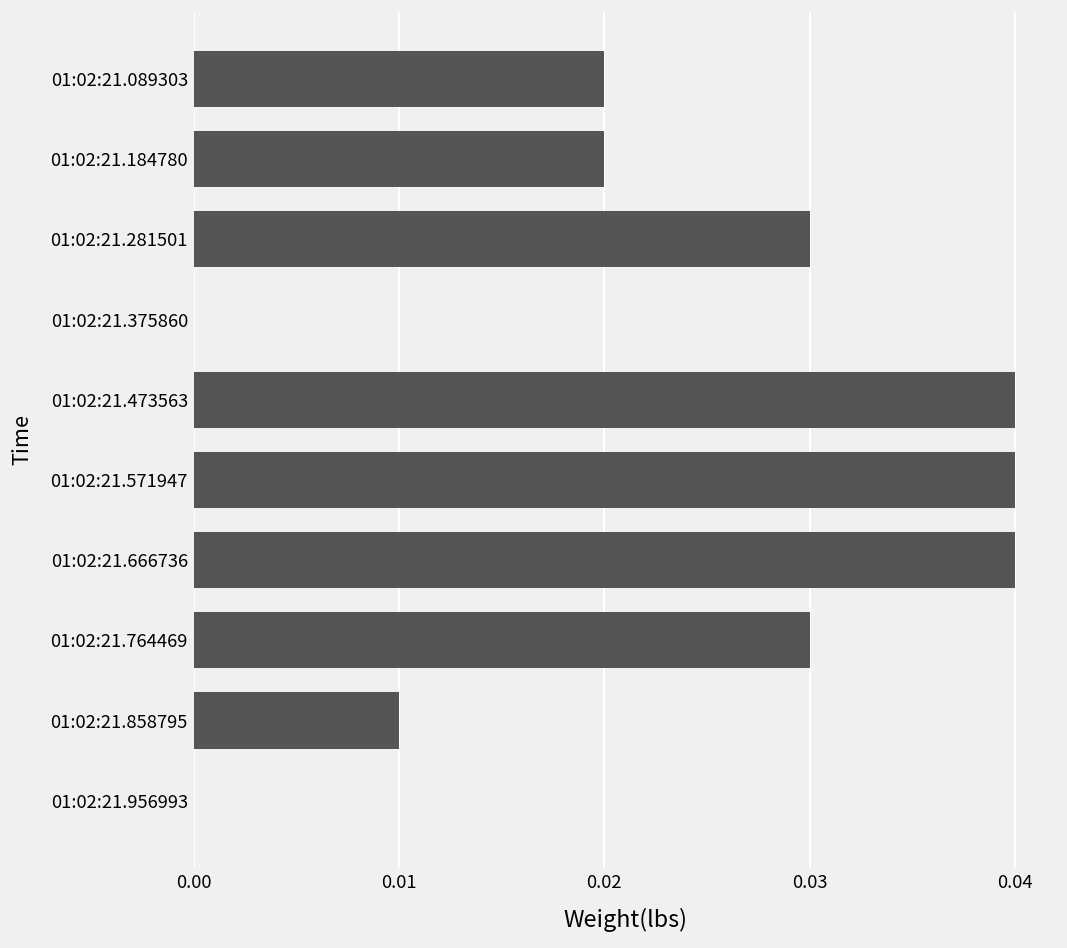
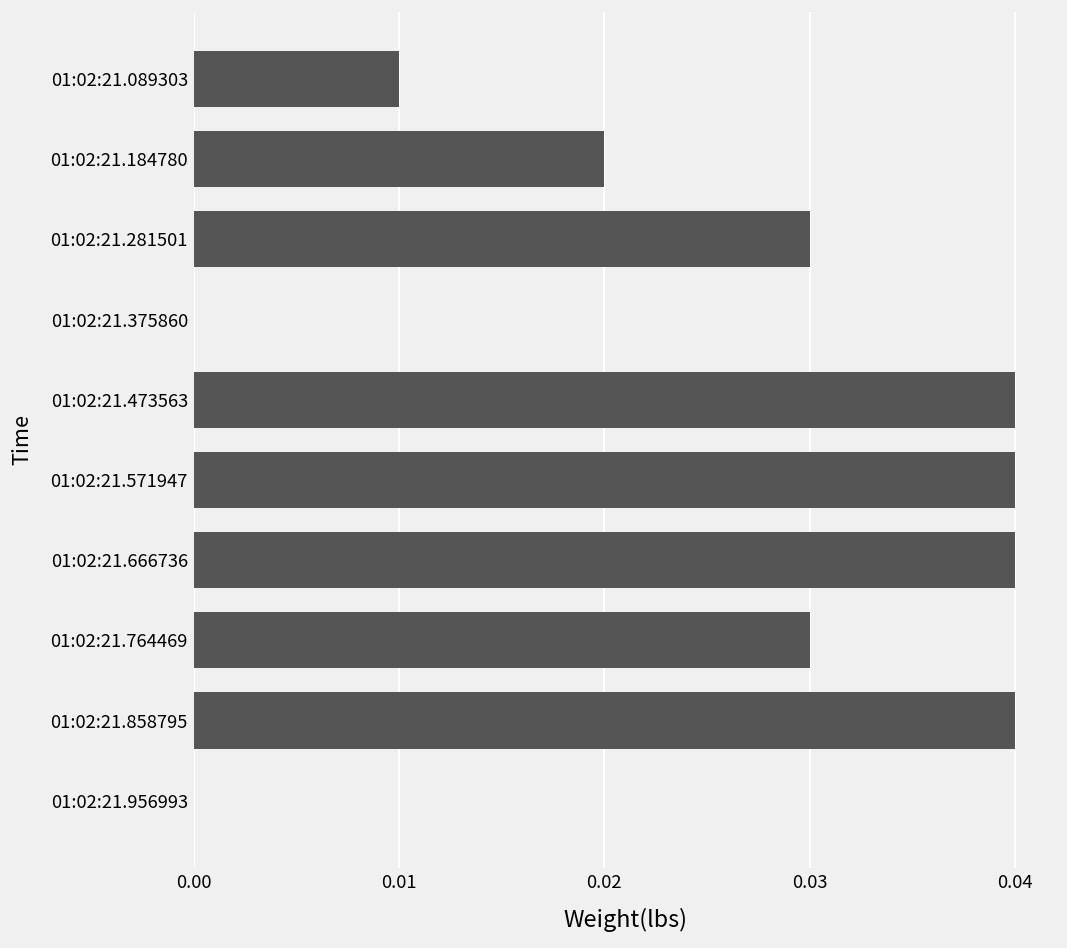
01:02:21.089303: 0.02 -> 0.01
01:02:21.858795: 0.01 -> 0.04
